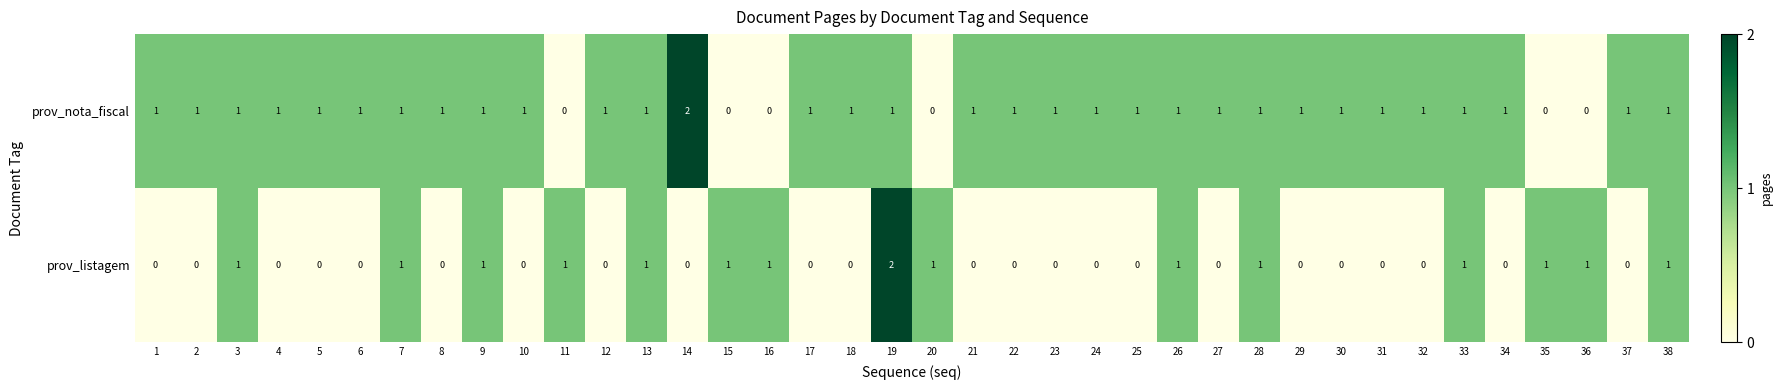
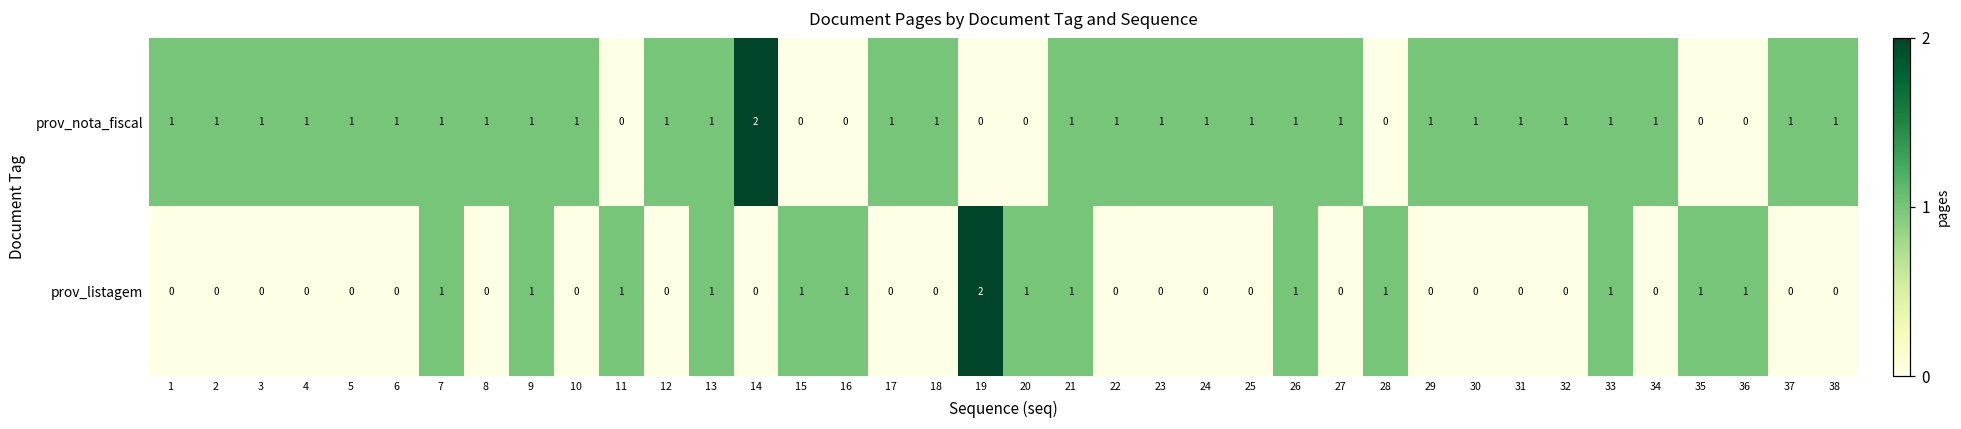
prov_nota_fiscal, 19: 1 -> 0
prov_nota_fiscal, 28: 1 -> 0
prov_listagem, 3: 1 -> 0
prov_listagem, 21: 0 -> 1
prov_listagem, 38: 1 -> 0
